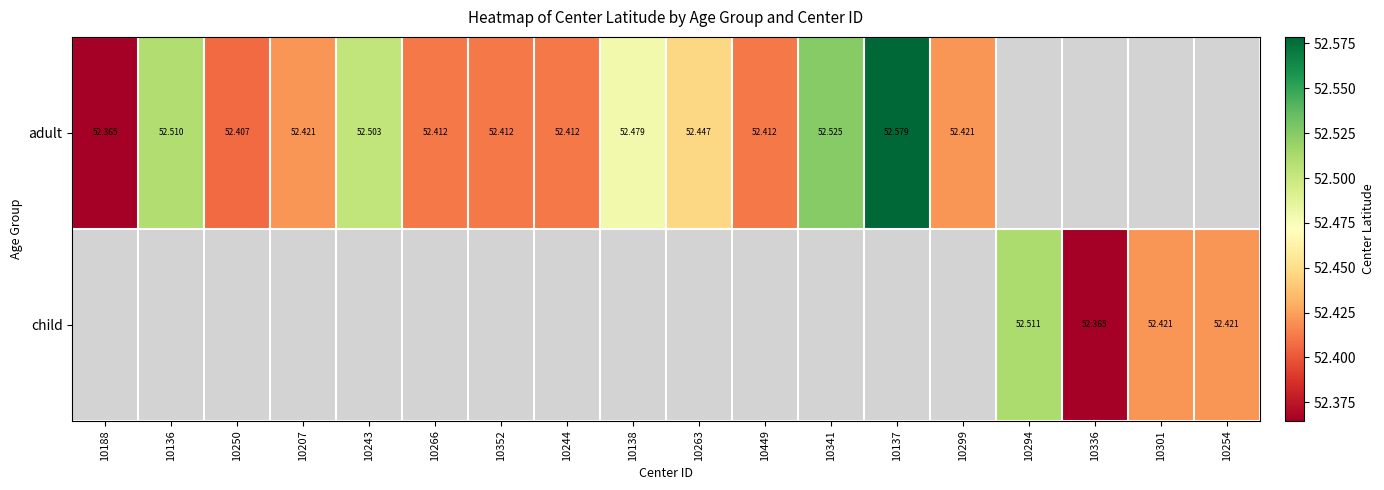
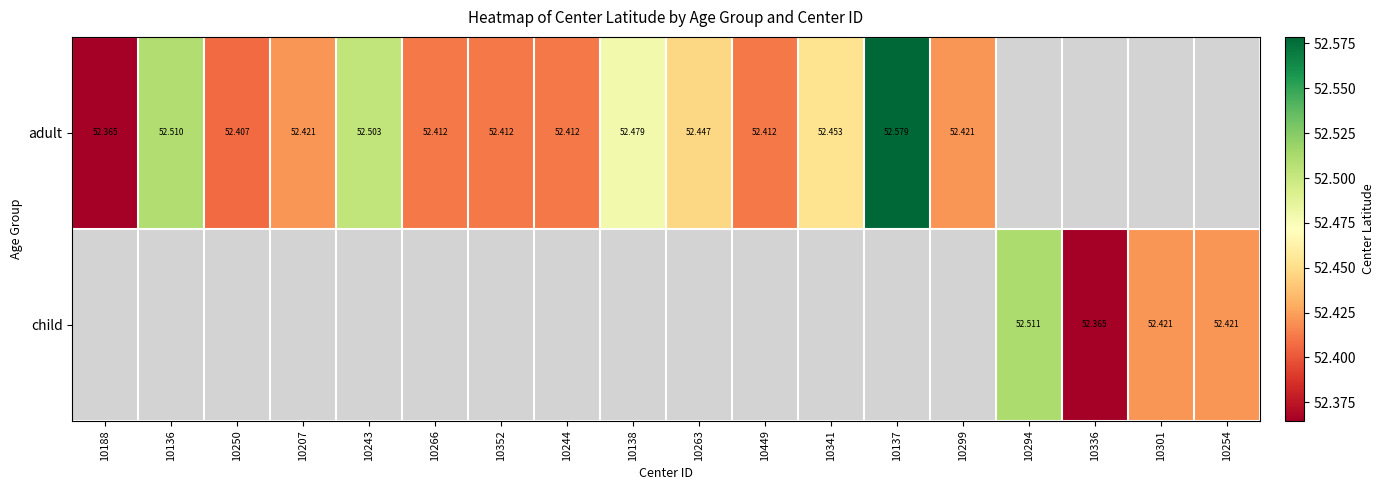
adult, 10341: 52.525 -> 52.453
